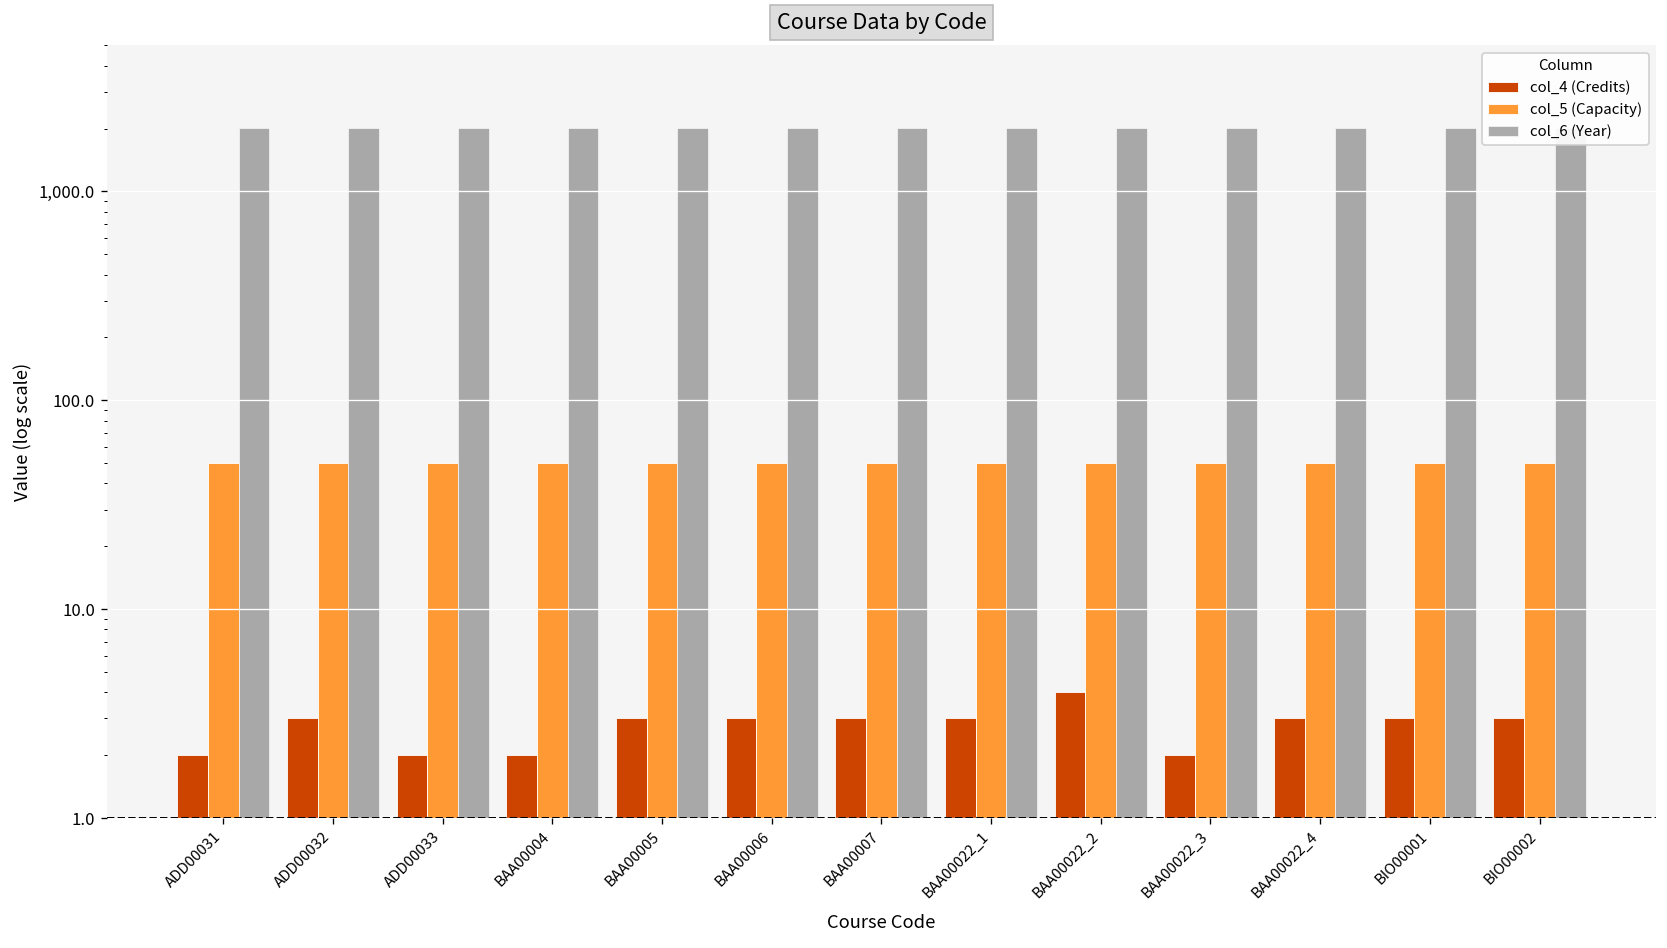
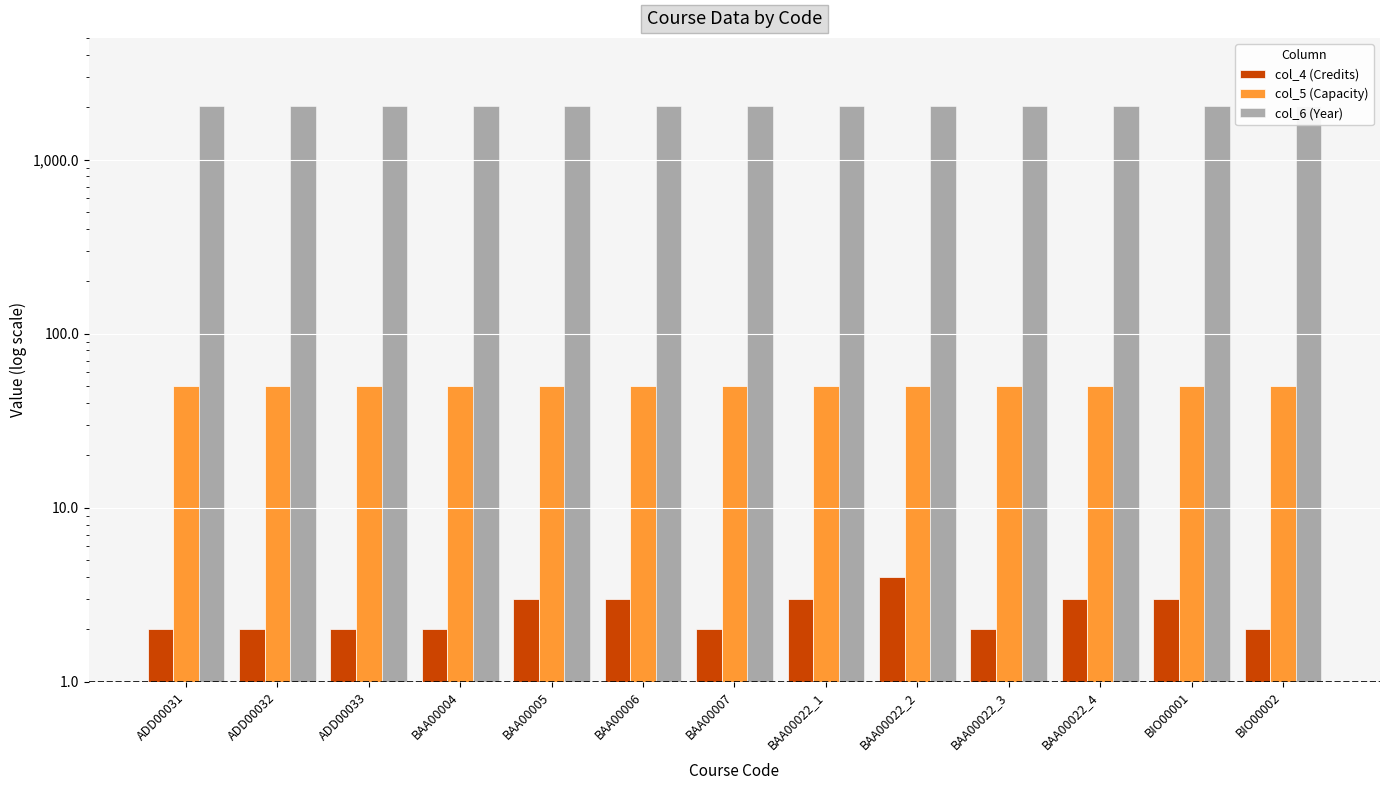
col_4 (Credits), ADD00032: 3 -> 2
col_4 (Credits), BAA00007: 3 -> 2
col_4 (Credits), BIO00002: 3 -> 2
